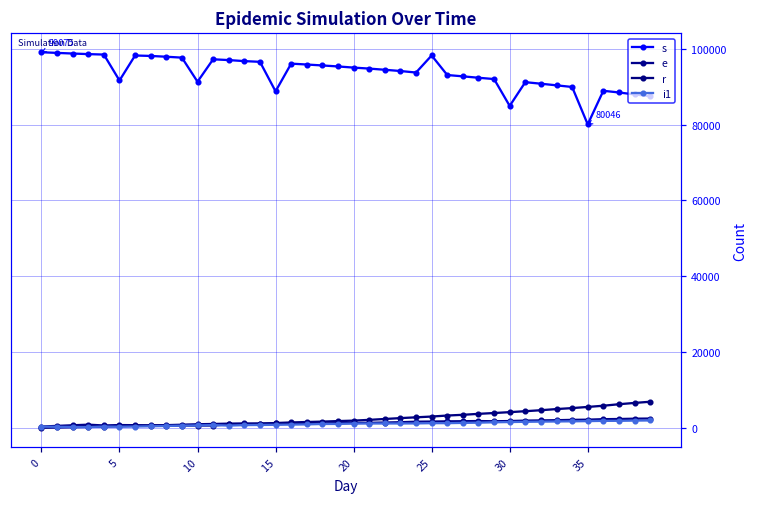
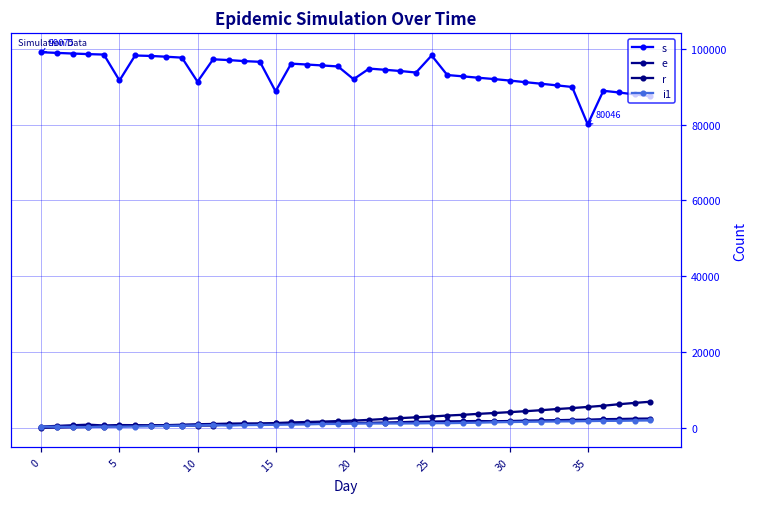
s, 20: 95000 -> 92000
s, 30: 85000 -> 92000
